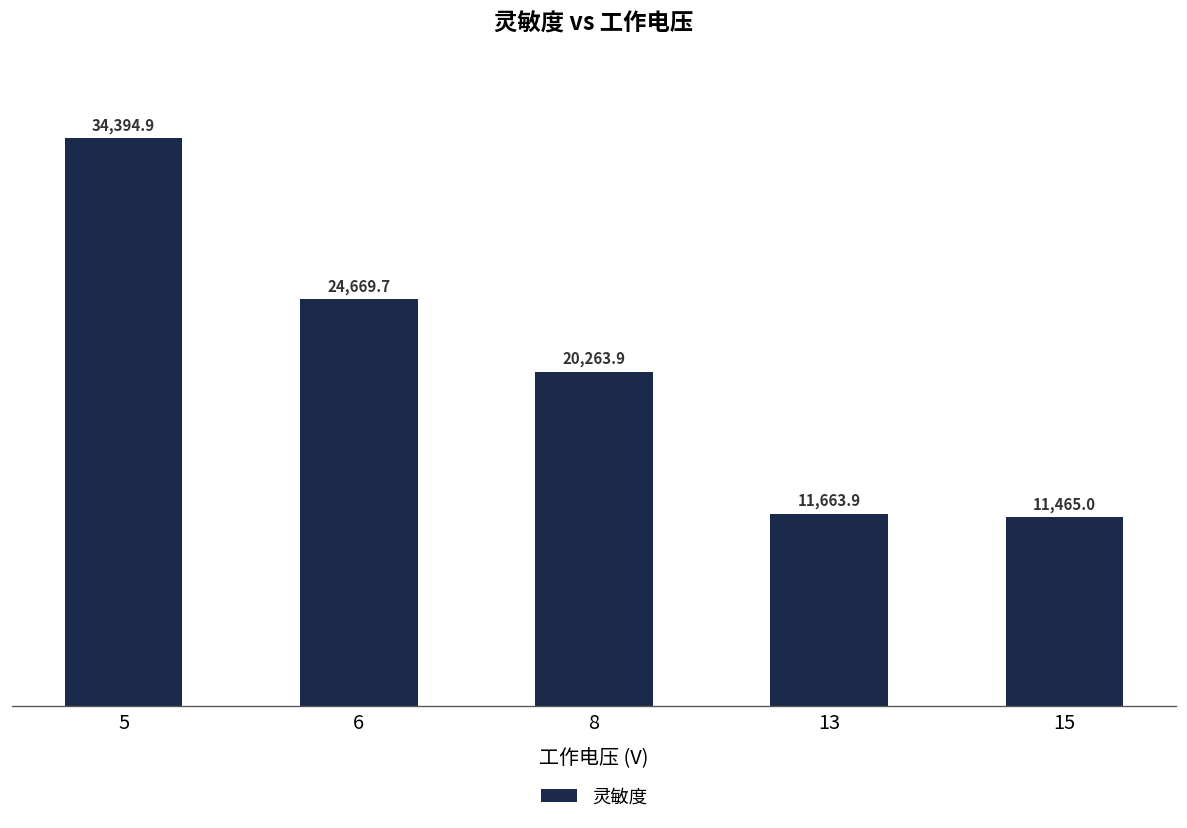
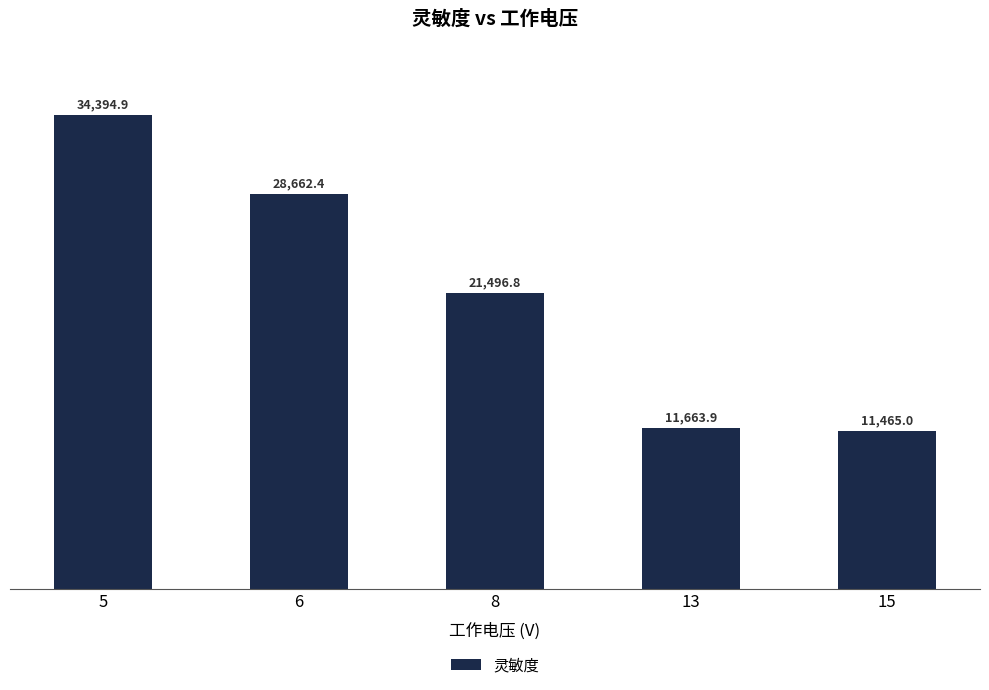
6: 24,669.7 -> 28,662.4
8: 20,263.9 -> 21,496.8
